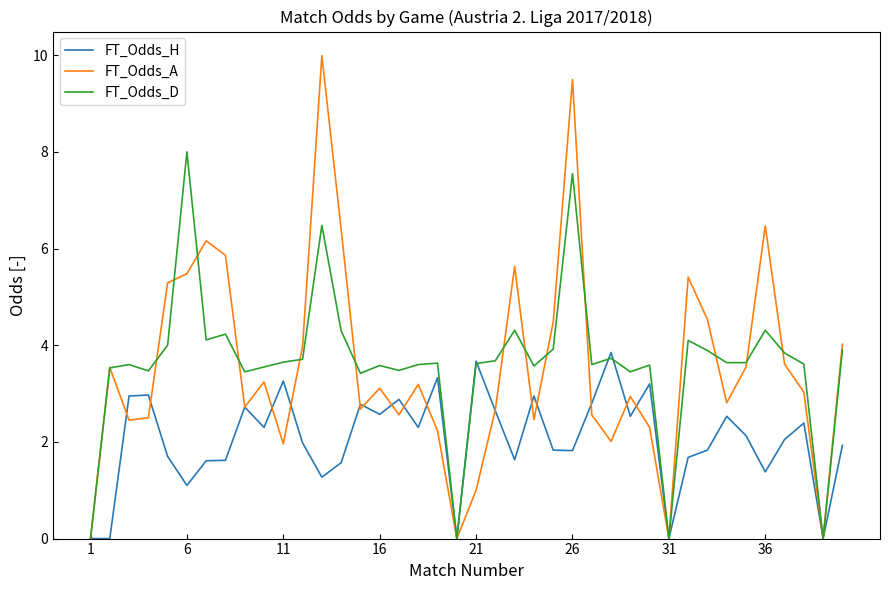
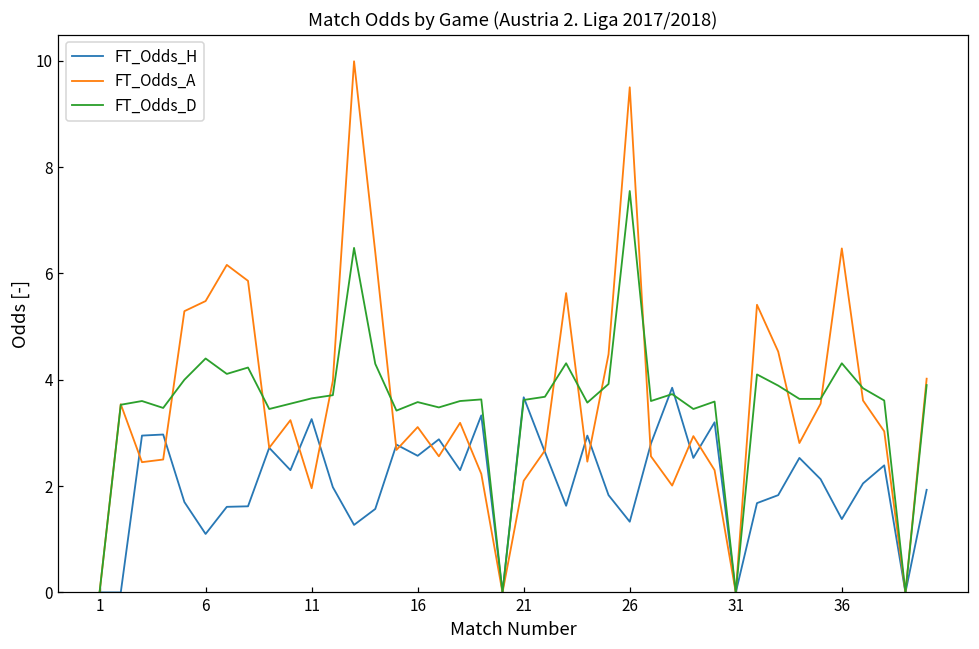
FT_Odds_D, 6: 8.0 -> 4.4
FT_Odds_A, 21: 1.0 -> 2.1
FT_Odds_H, 26: 1.8 -> 1.3
